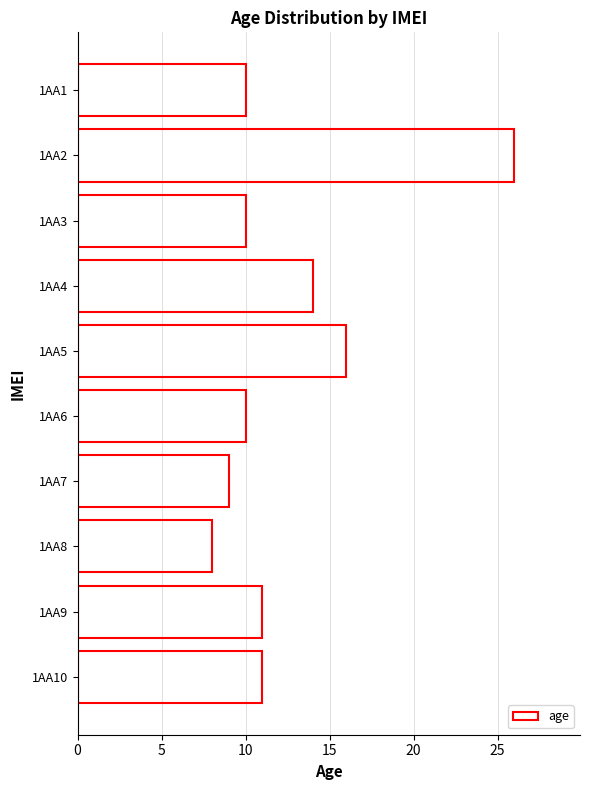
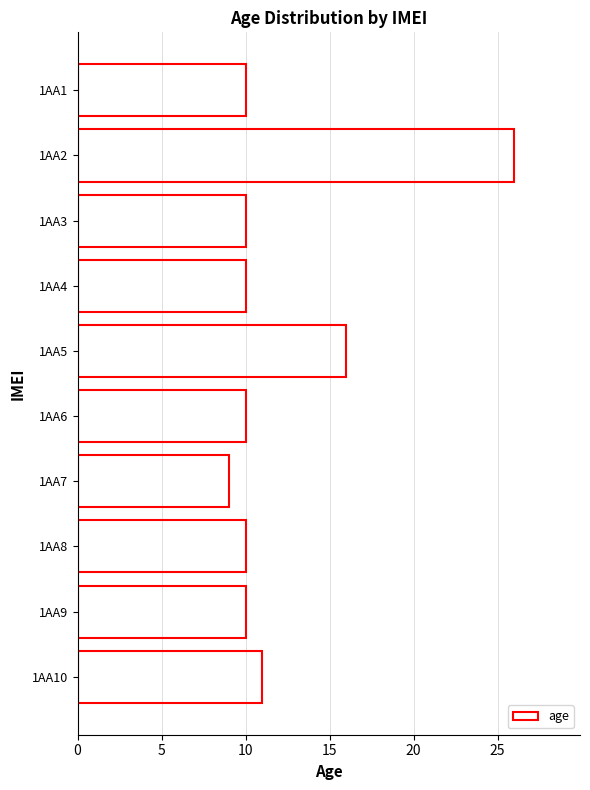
1AA4: 14 -> 10
1AA8: 8 -> 10
1AA9: 11 -> 10
